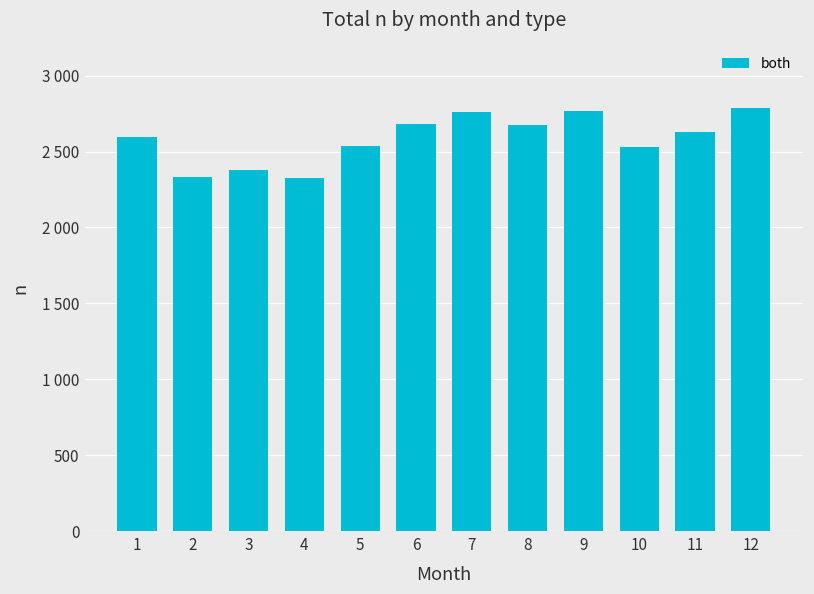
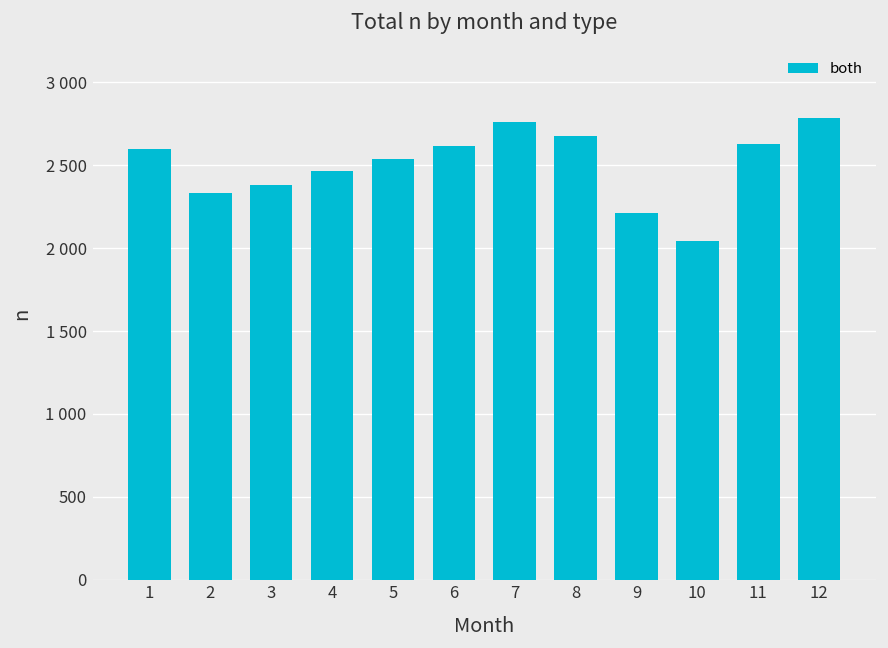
4: 2330 -> 2470
6: 2680 -> 2610
9: 2770 -> 2210
10: 2530 -> 2040
